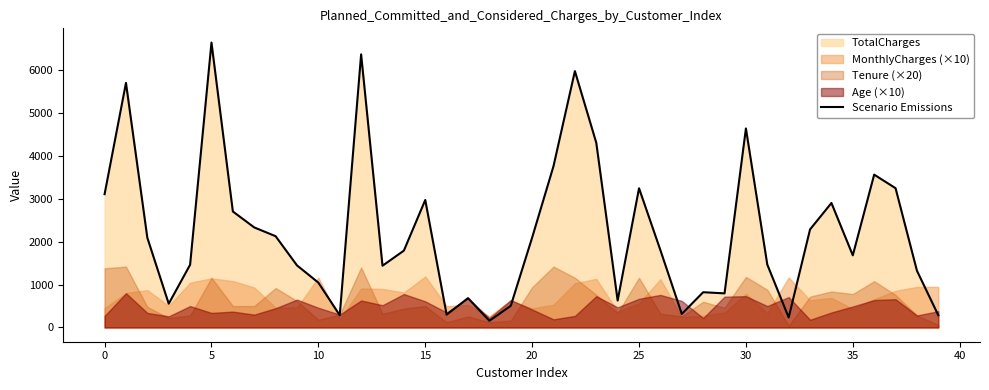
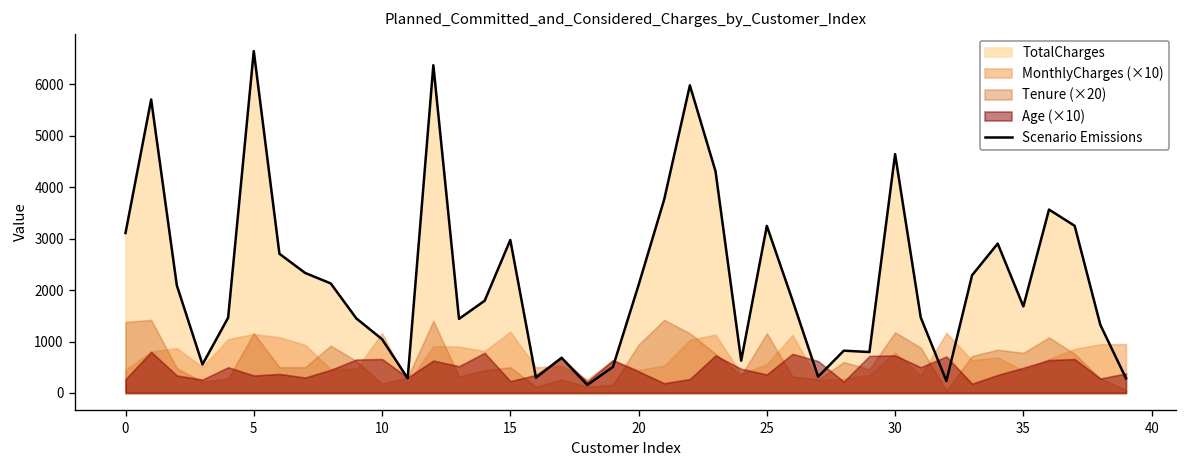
Age (×10), 10: 500 -> 700
Age (×10), 15: 600 -> 200
Age (×10), 25: 700 -> 400
